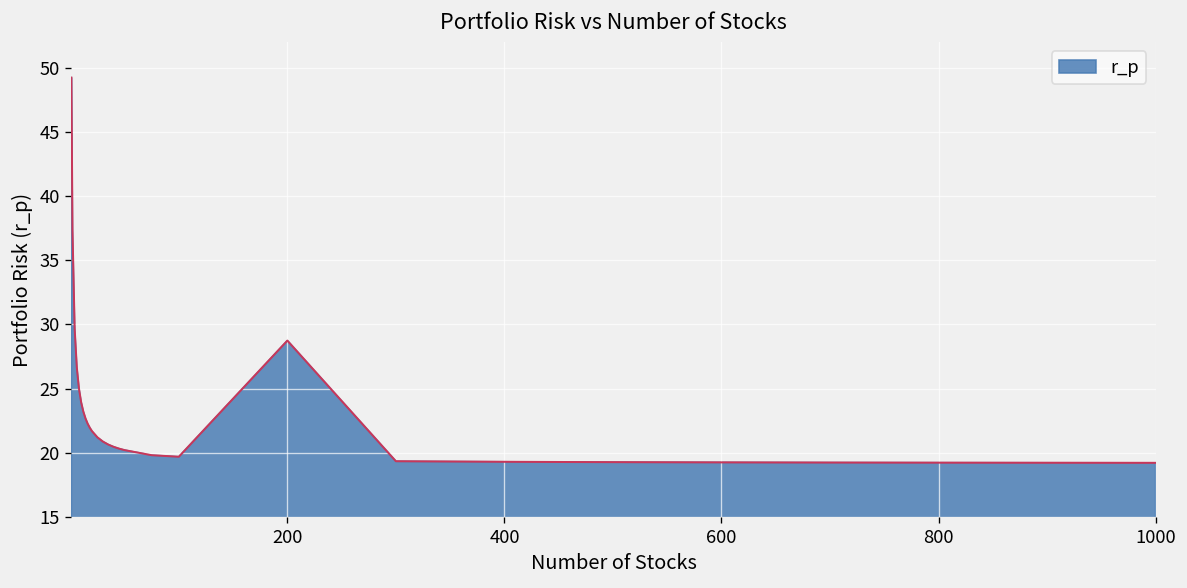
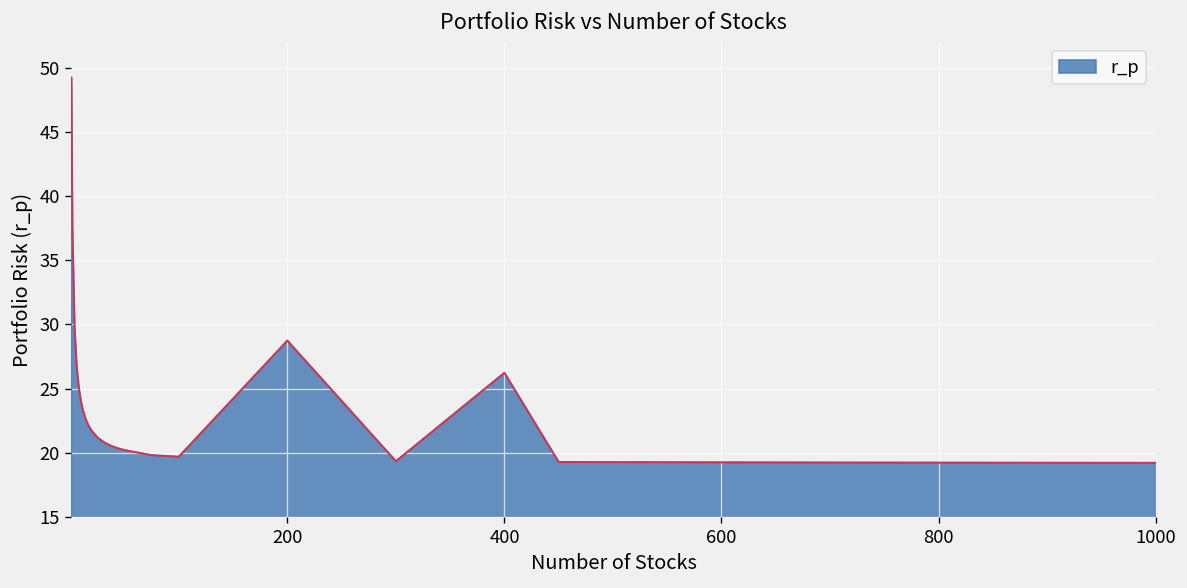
400: 19.3 -> 26.2
